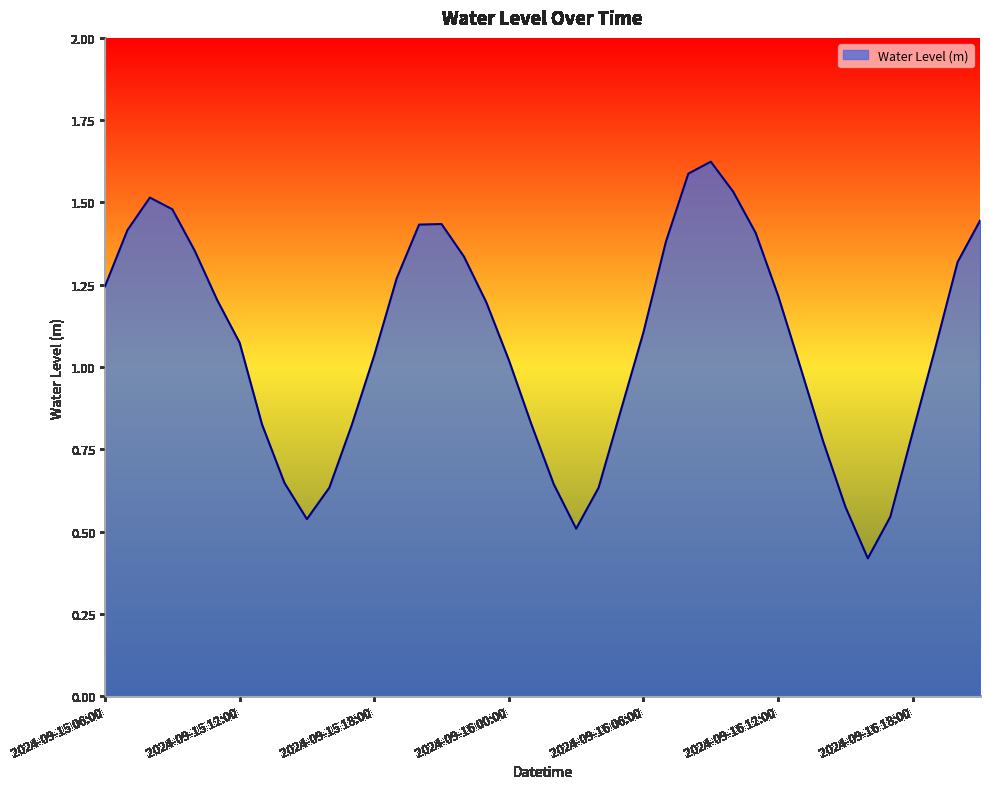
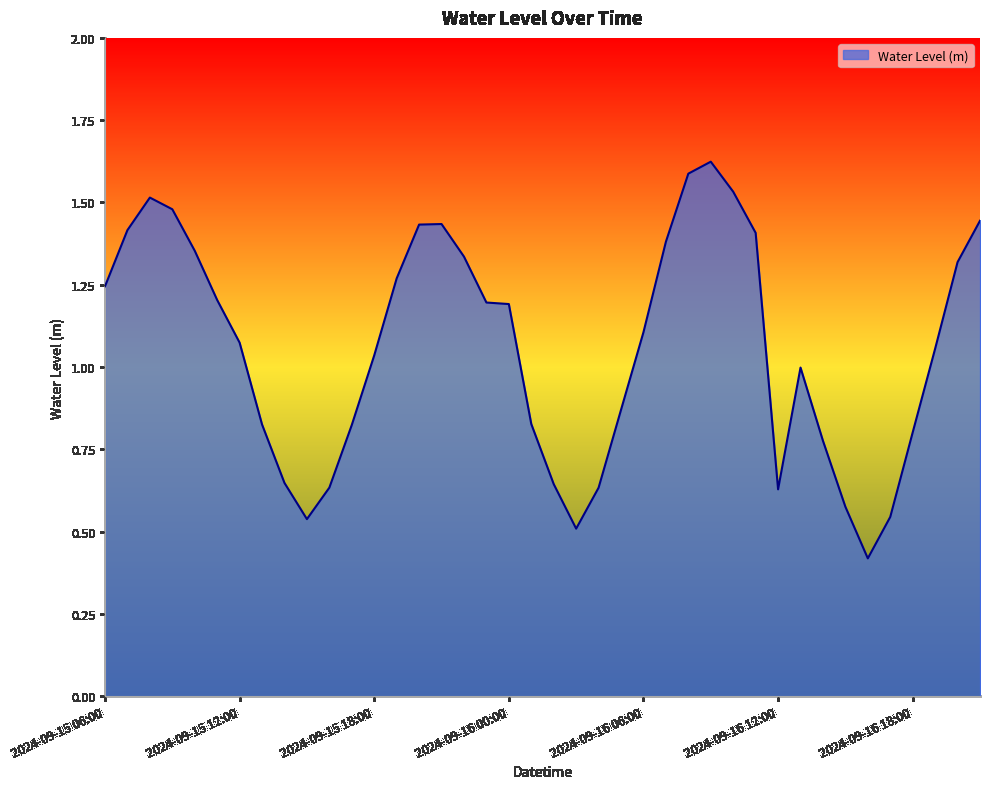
2024-09-16 00:00: 1.02 -> 1.19
2024-09-16 12:00: 1.22 -> 0.63
